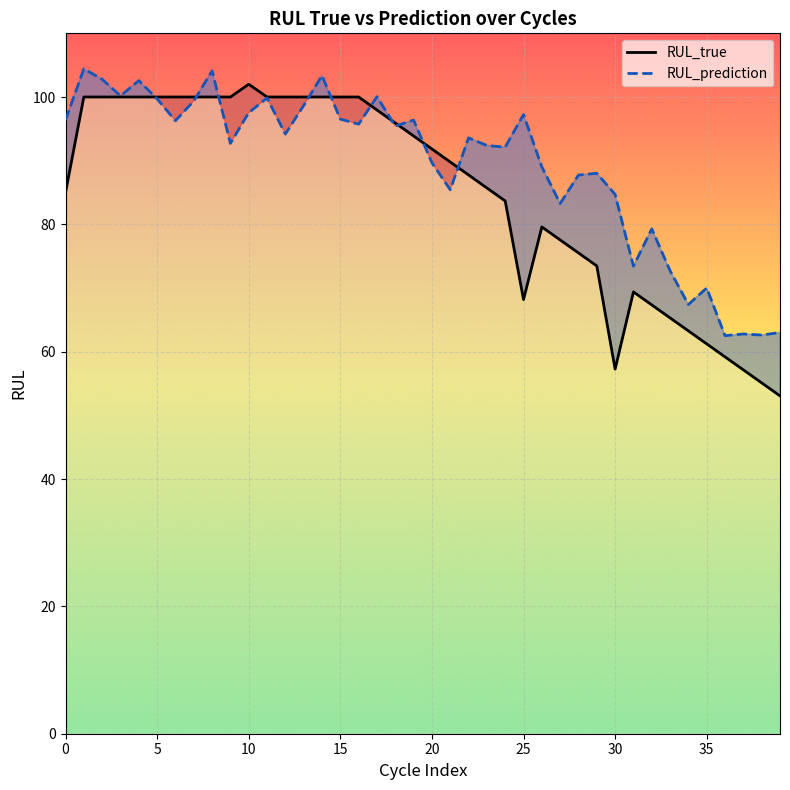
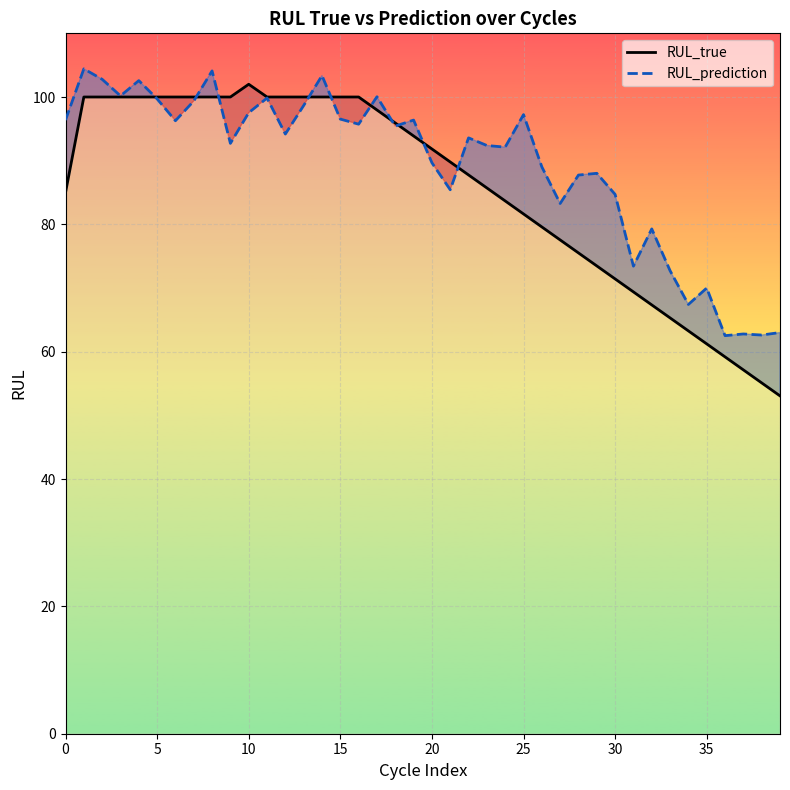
RUL_true, 25: 68 -> 82
RUL_true, 30: 57 -> 71
